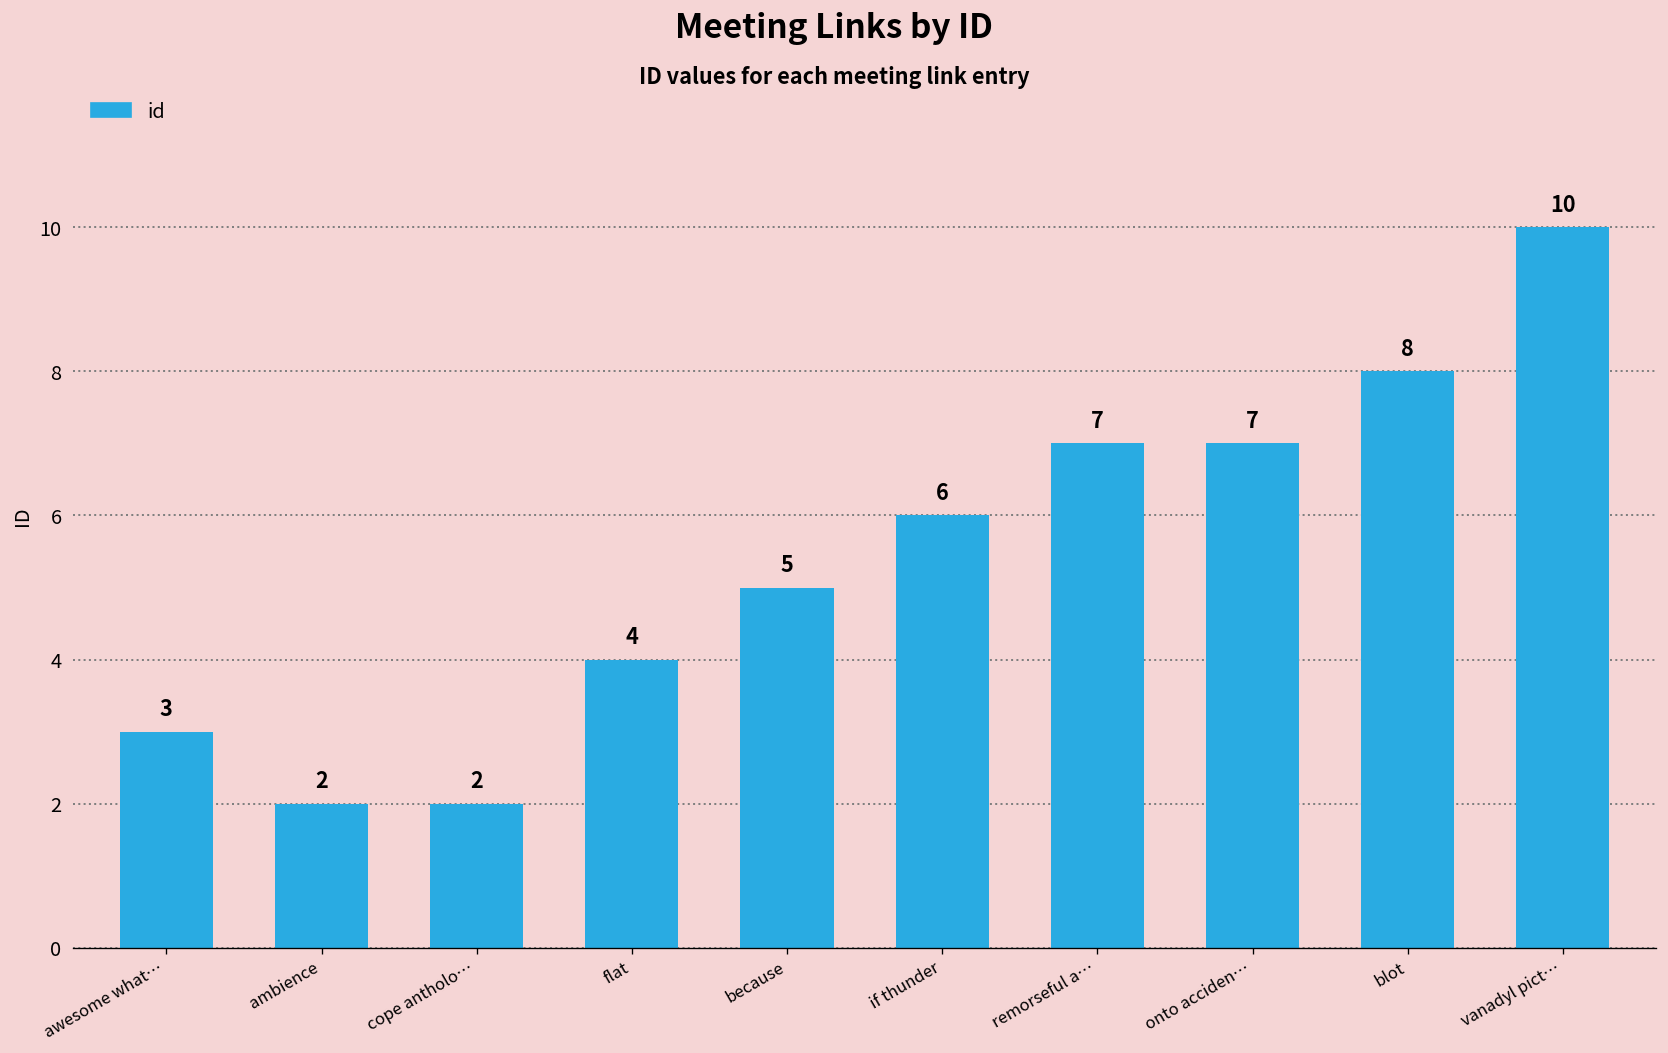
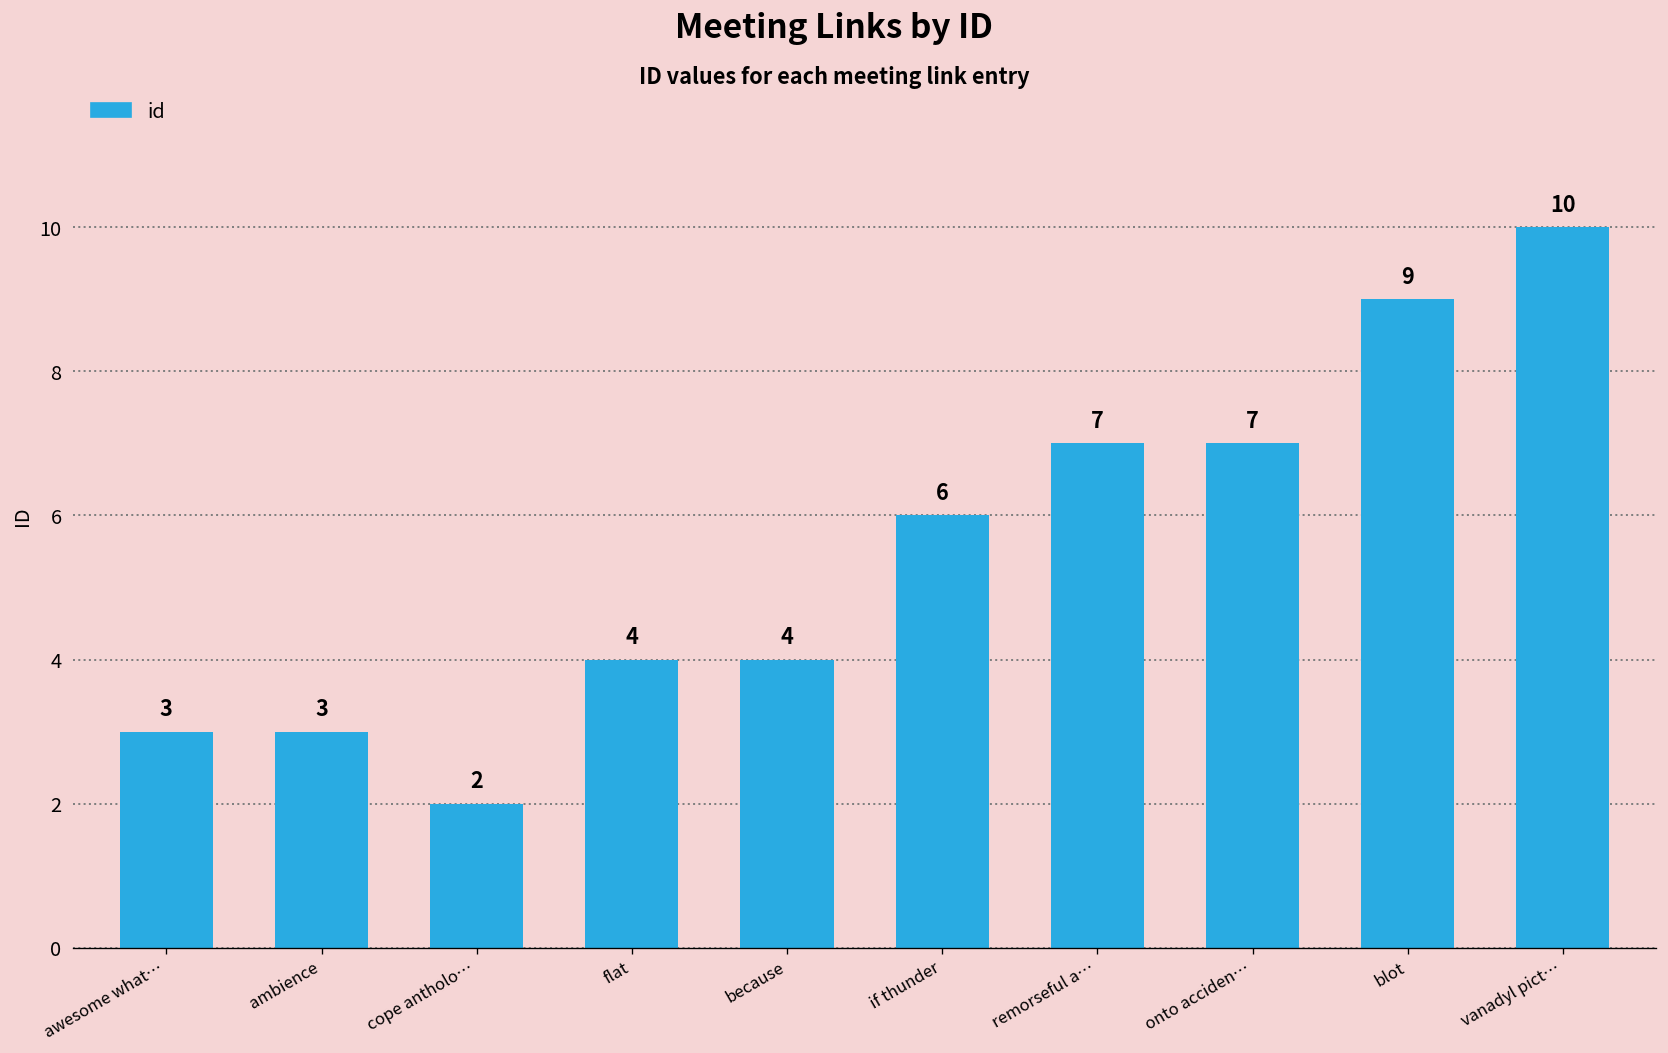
ambience: 2 -> 3
because: 5 -> 4
blot: 8 -> 9
